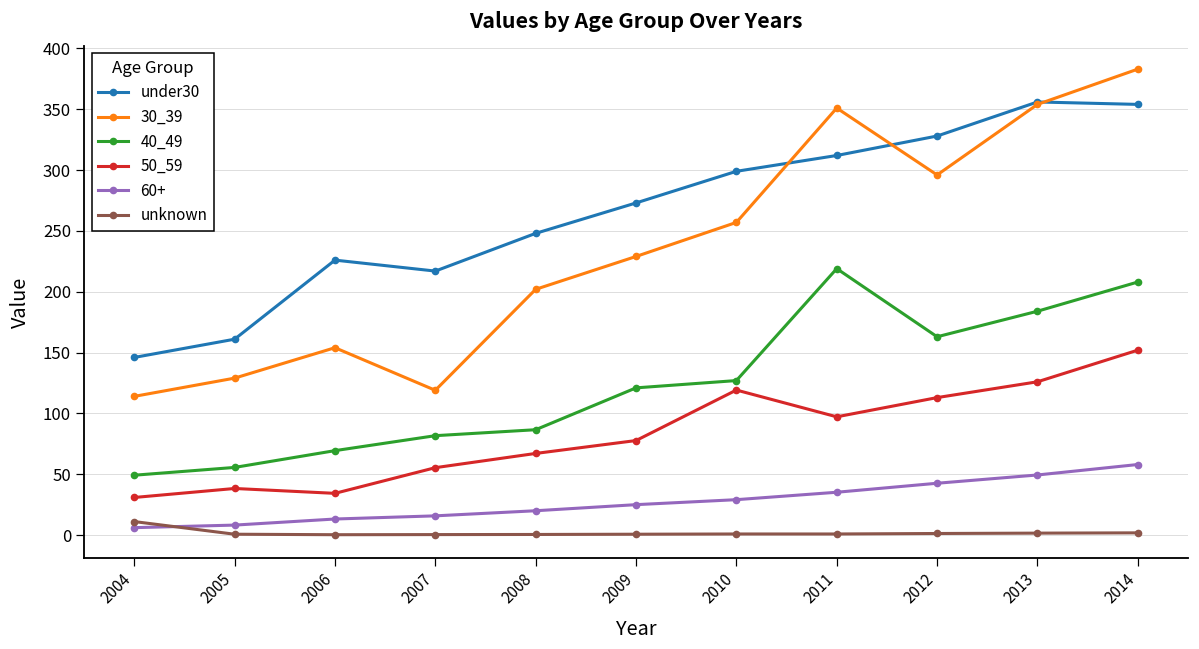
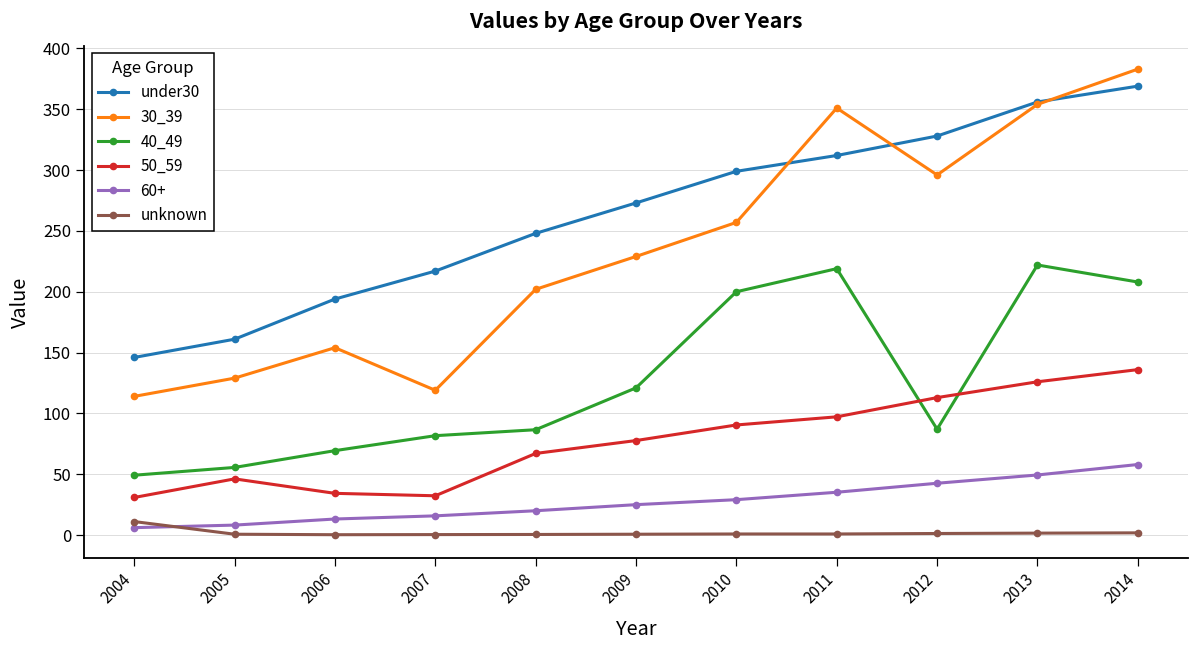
50_59, 2005: 38 -> 46
under30, 2006: 226 -> 194
50_59, 2007: 55 -> 32
40_49, 2010: 127 -> 200
50_59, 2010: 119 -> 91
40_49, 2012: 163 -> 87
40_49, 2013: 184 -> 222
under30, 2014: 354 -> 369
50_59, 2014: 152 -> 136
